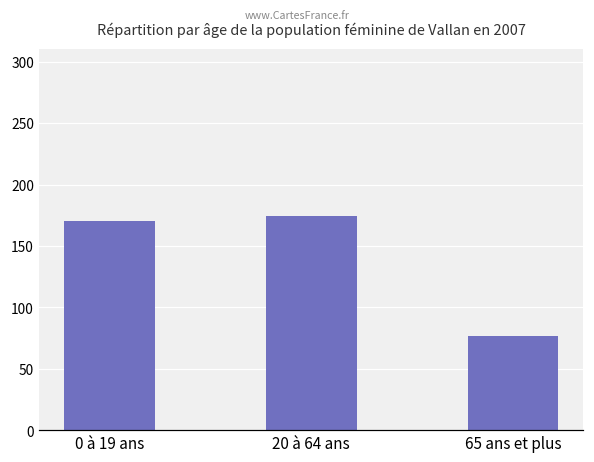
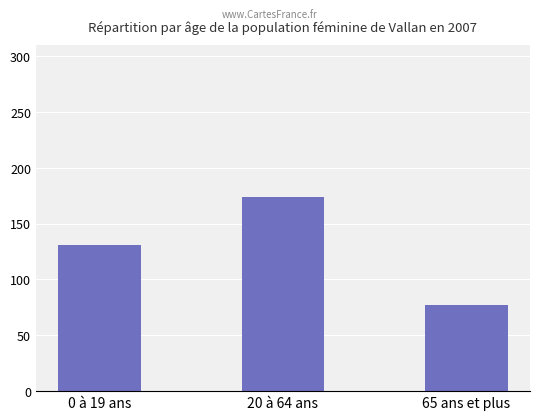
0 à 19 ans: 170 -> 131
